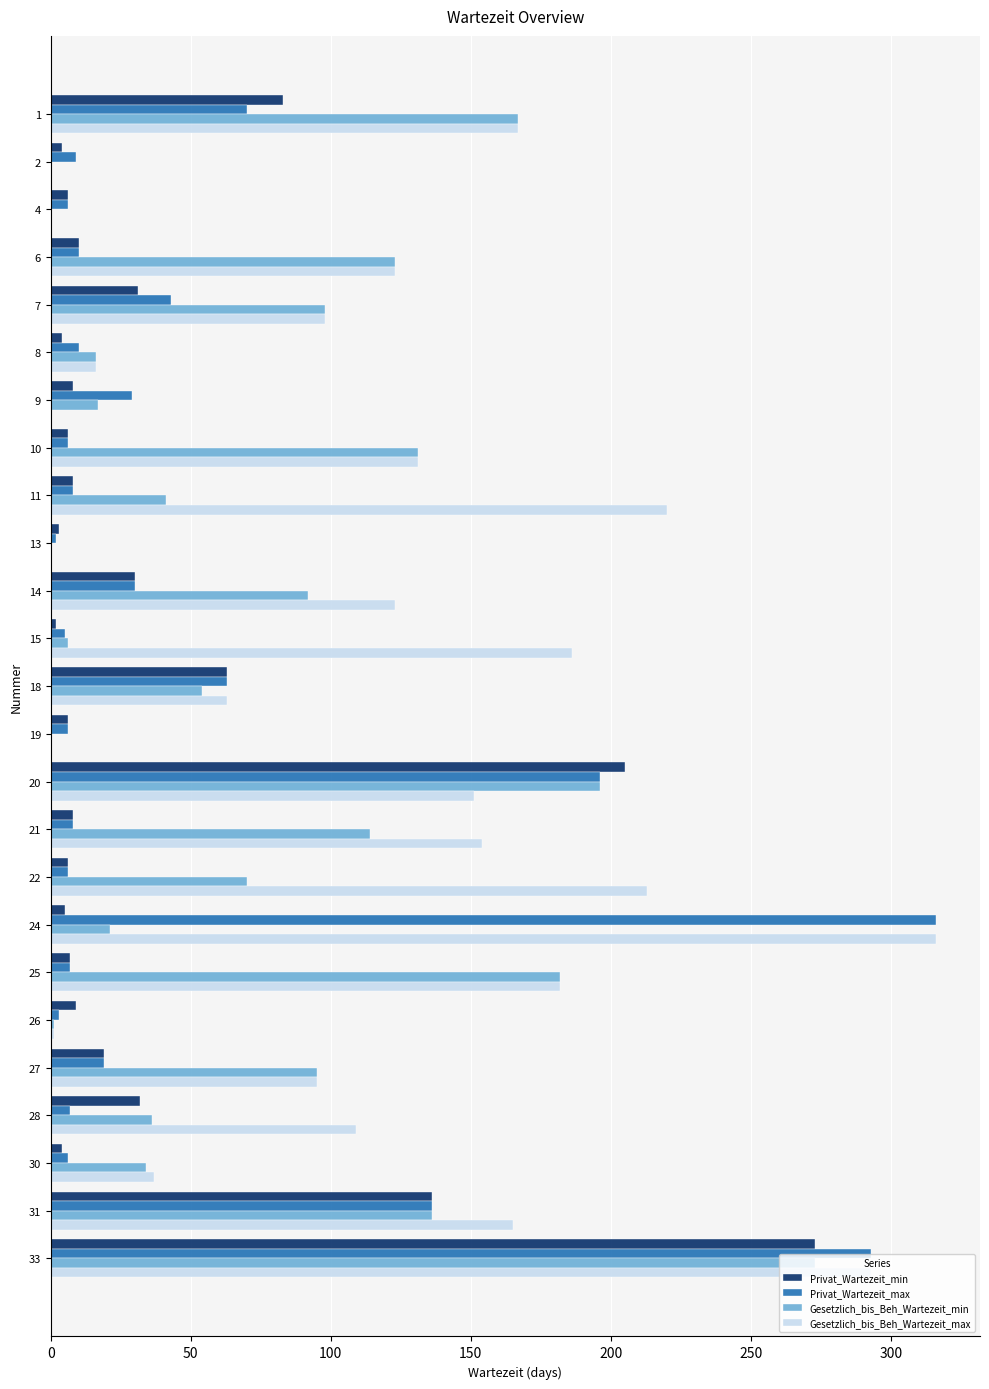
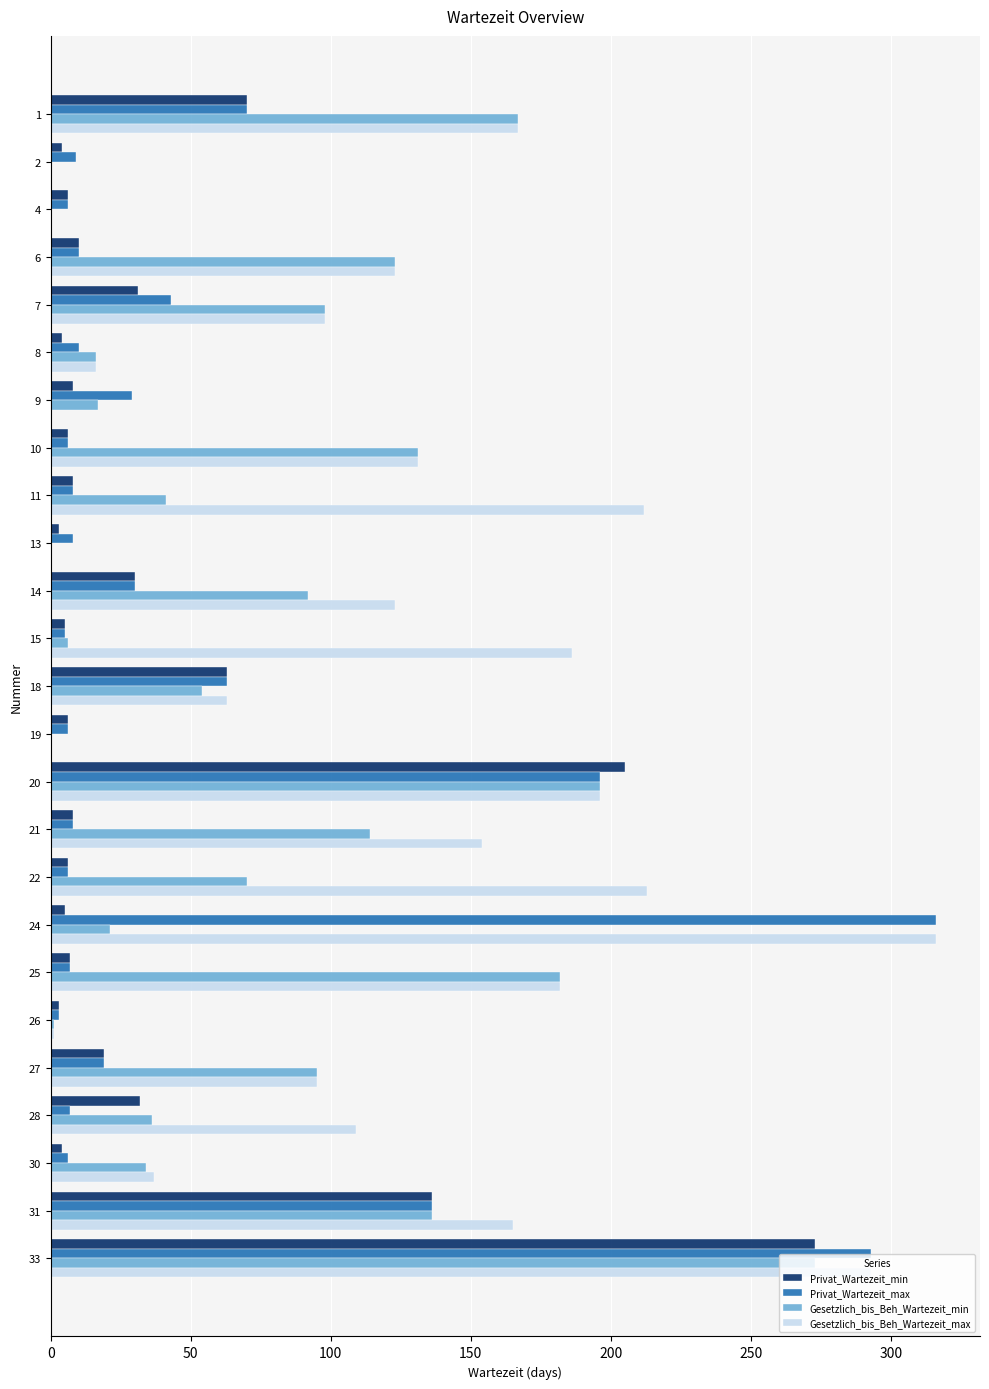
Privat_Wartezeit_min, 1: 83 -> 70
Gesetzlich_bis_Beh_Wartezeit_max, 11: 220 -> 212
Privat_Wartezeit_max, 13: 2 -> 8
Privat_Wartezeit_min, 15: 2 -> 5
Gesetzlich_bis_Beh_Wartezeit_max, 20: 151 -> 196
Privat_Wartezeit_min, 26: 9 -> 3
